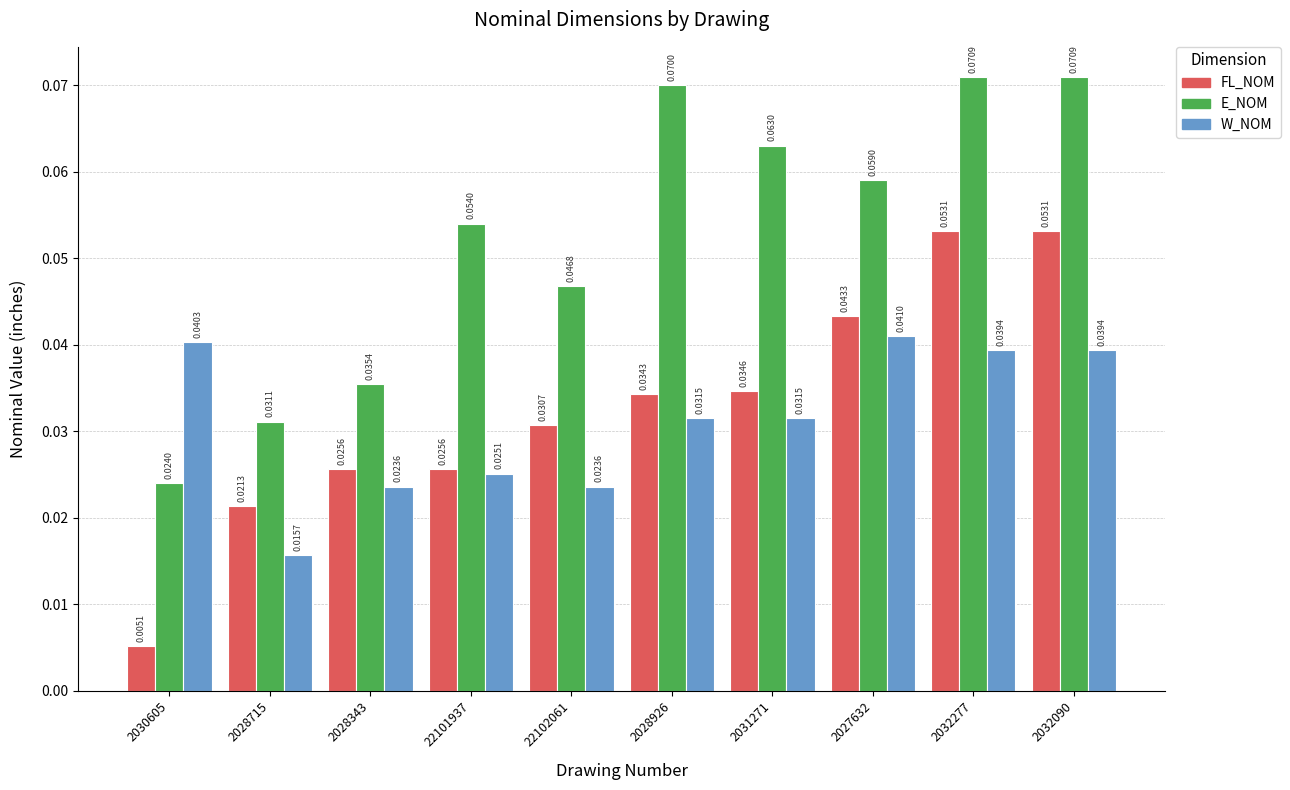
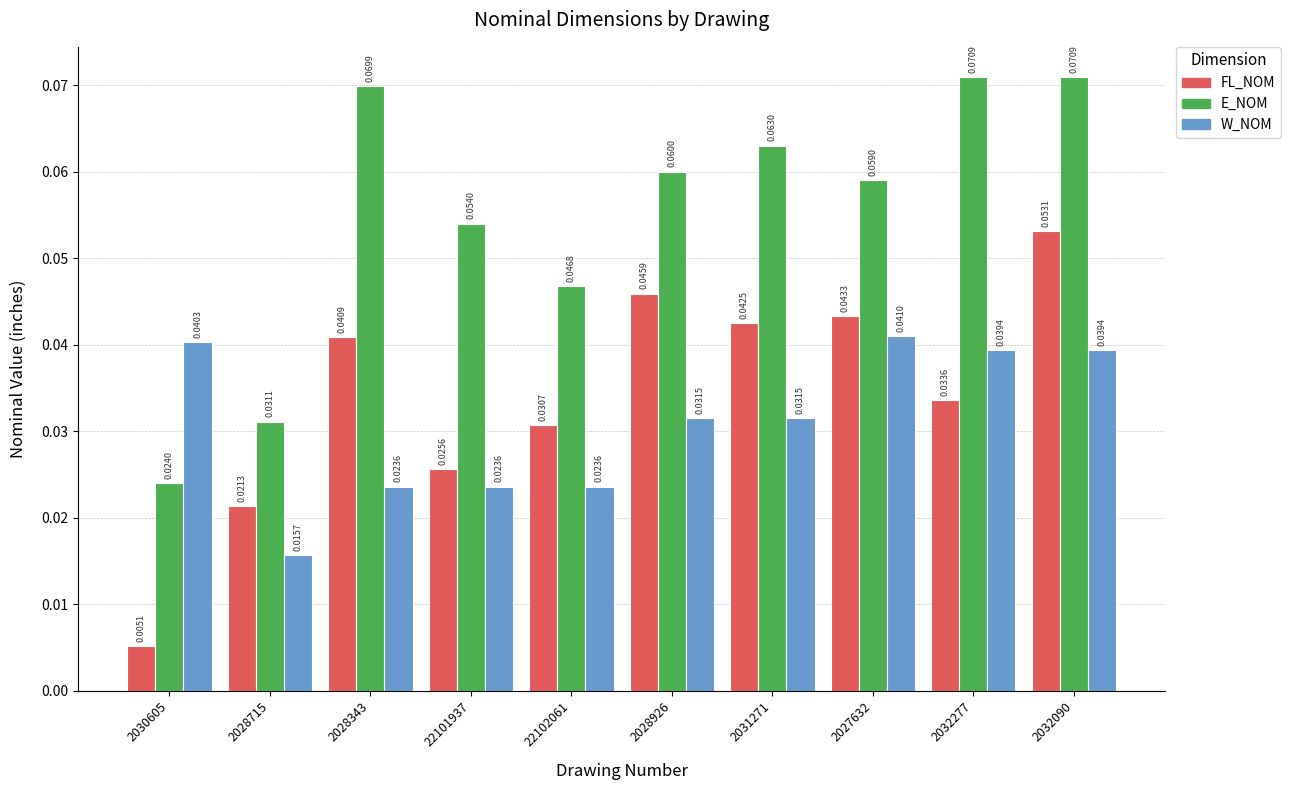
FL_NOM, 2028343: 0.0256 -> 0.0409
E_NOM, 2028343: 0.0354 -> 0.0699
W_NOM, 22101937: 0.0251 -> 0.0236
FL_NOM, 2028926: 0.0343 -> 0.0459
E_NOM, 2028926: 0.0700 -> 0.0600
FL_NOM, 2031271: 0.0346 -> 0.0425
FL_NOM, 2032277: 0.0531 -> 0.0336
